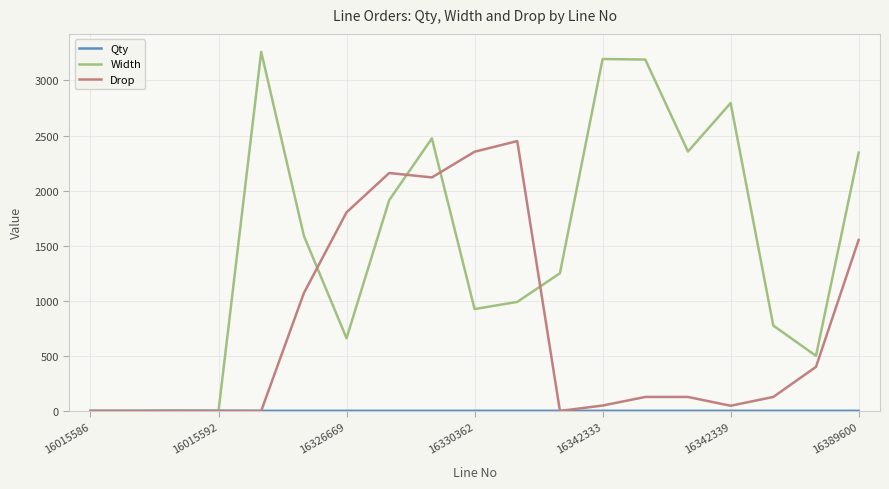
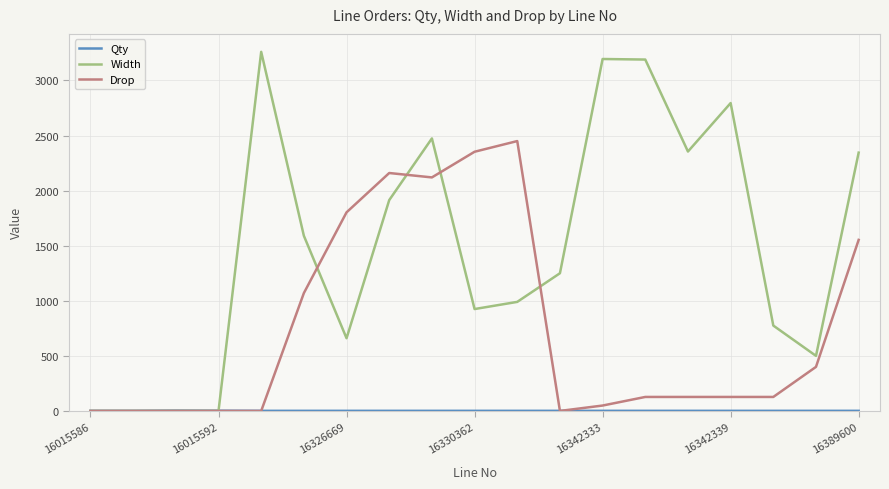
Drop, 16342339: 50 -> 130
